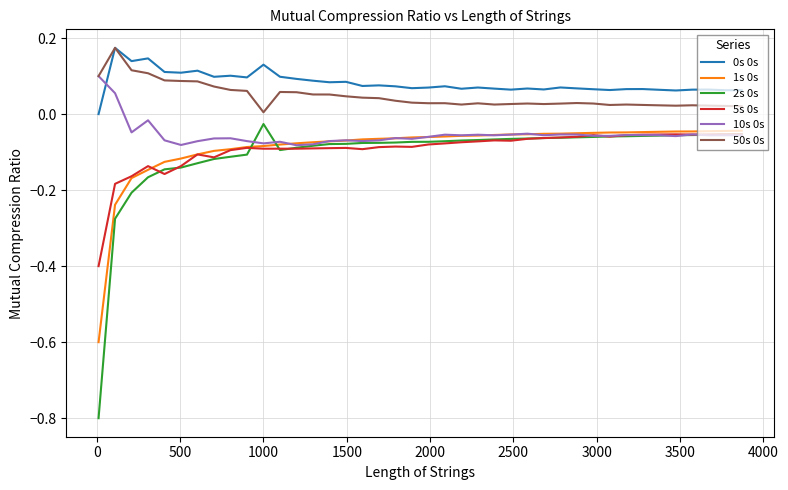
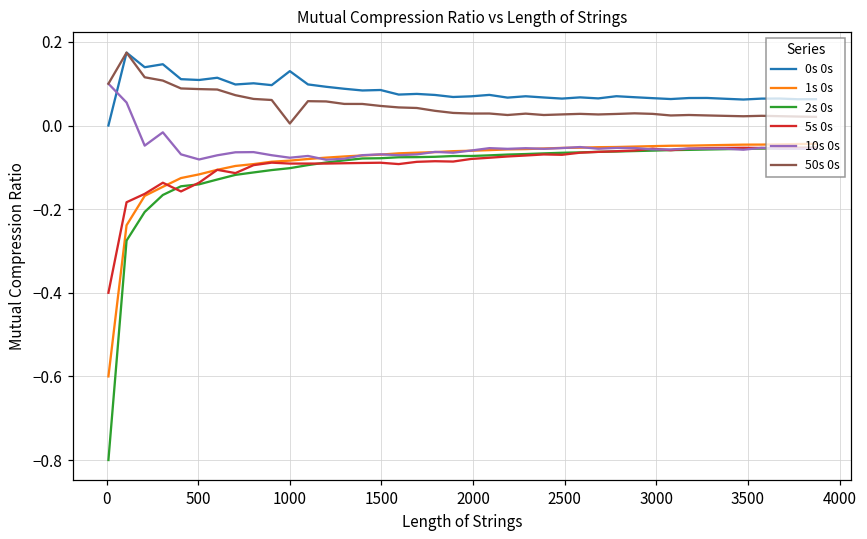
2s 0s, 1000: -0.03 -> -0.10
